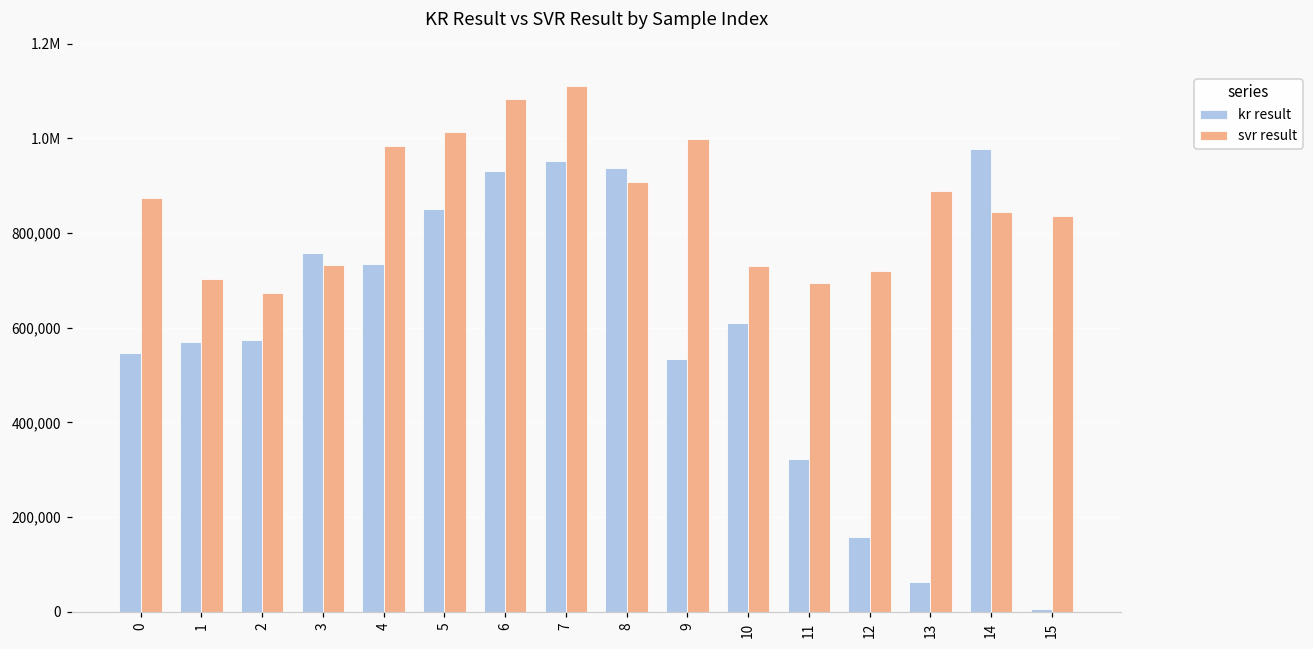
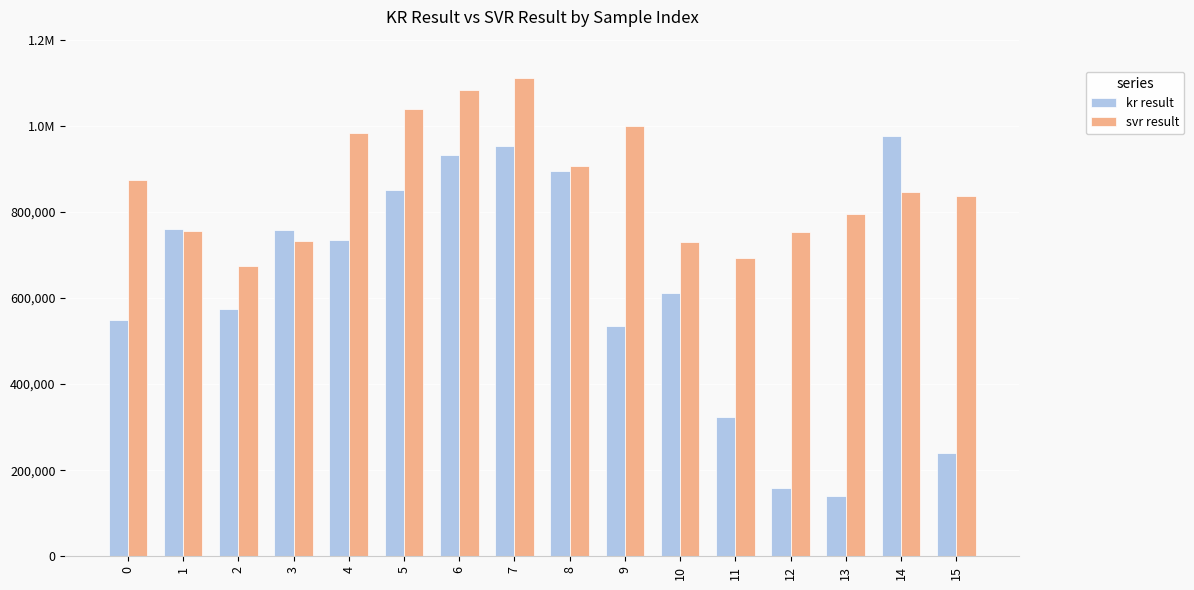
kr result, 1: 570,000 -> 760,000
svr result, 1: 700,000 -> 760,000
svr result, 5: 1,010,000 -> 1,040,000
kr result, 8: 940,000 -> 900,000
svr result, 12: 720,000 -> 750,000
kr result, 13: 60,000 -> 140,000
svr result, 13: 890,000 -> 790,000
kr result, 15: 10,000 -> 240,000
